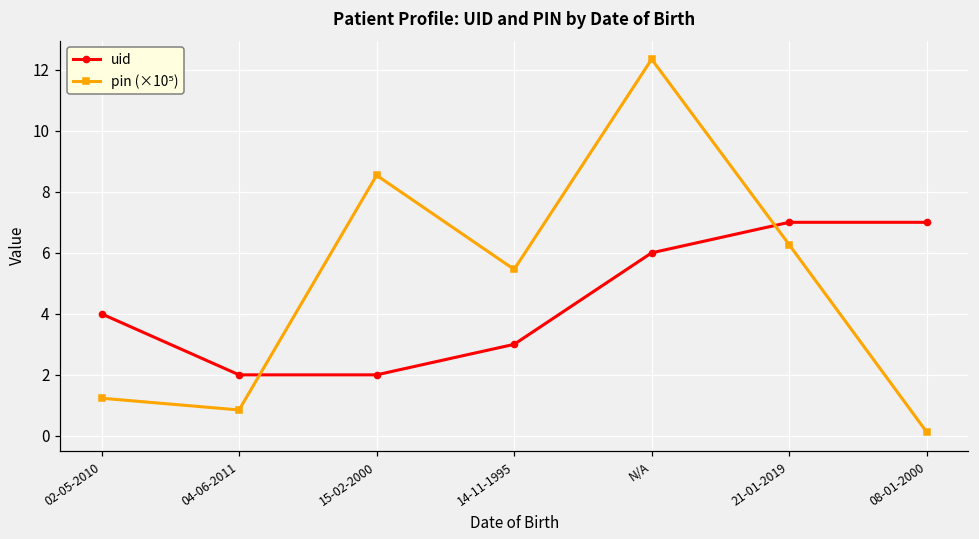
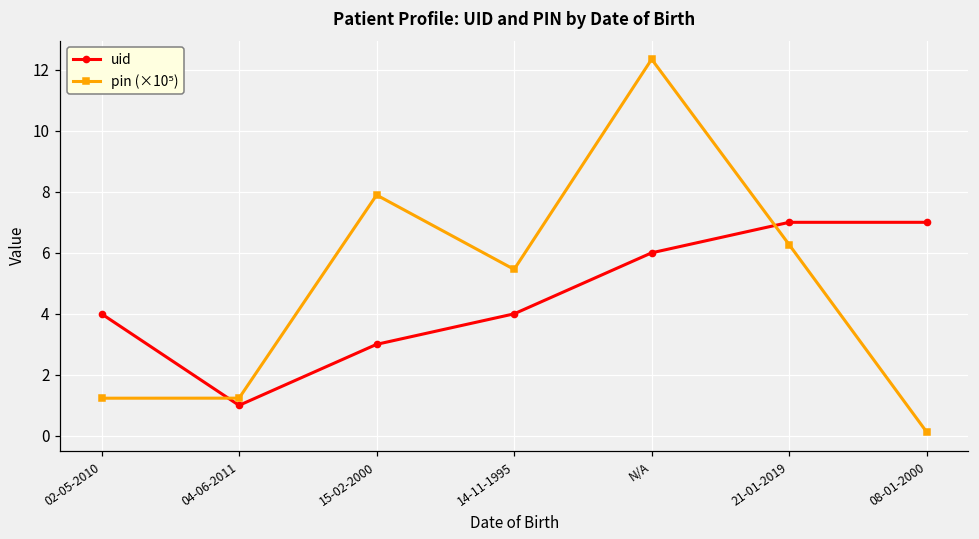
uid, 04-06-2011: 2 -> 1
pin (×10⁵), 04-06-2011: 0.8 -> 1.2
uid, 15-02-2000: 2 -> 3
pin (×10⁵), 15-02-2000: 8.5 -> 7.9
uid, 14-11-1995: 3 -> 4
